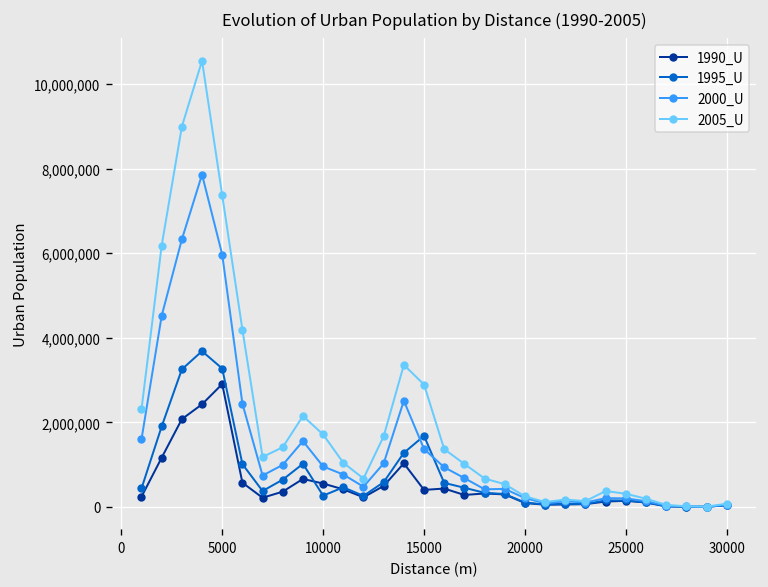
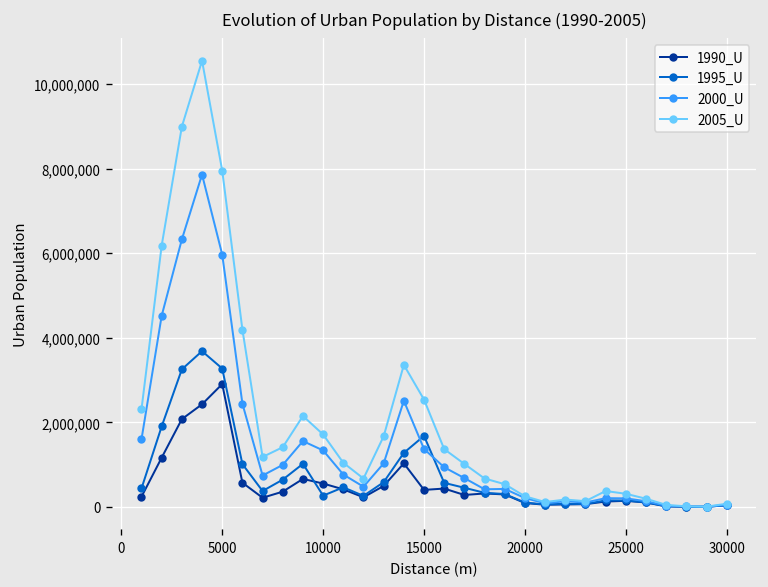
2005_U, 5000: 7,400,000 -> 8,000,000
2000_U, 10000: 1,000,000 -> 1,300,000
2005_U, 15000: 2,900,000 -> 2,500,000
